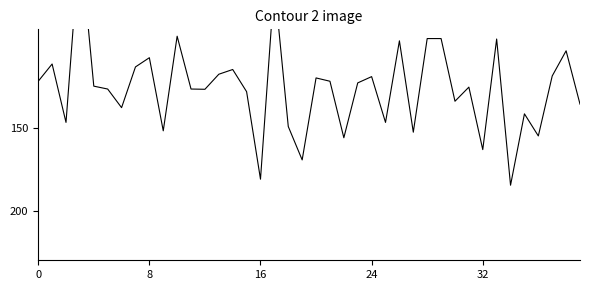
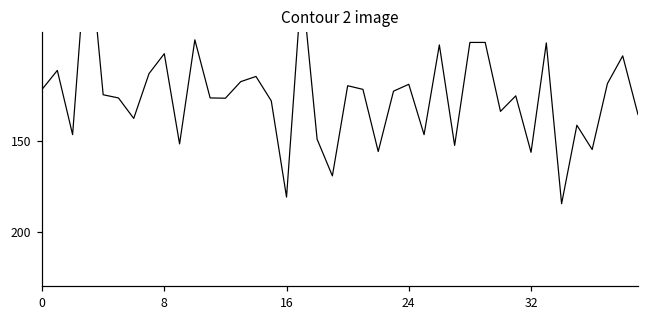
8: 107 -> 102
32: 163 -> 156
